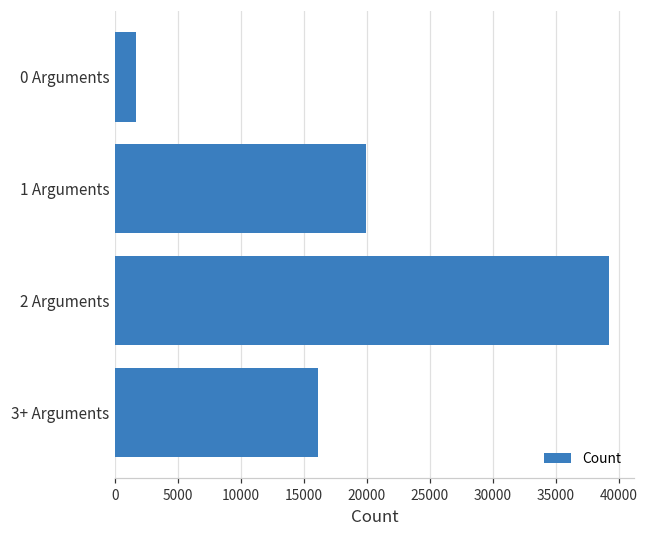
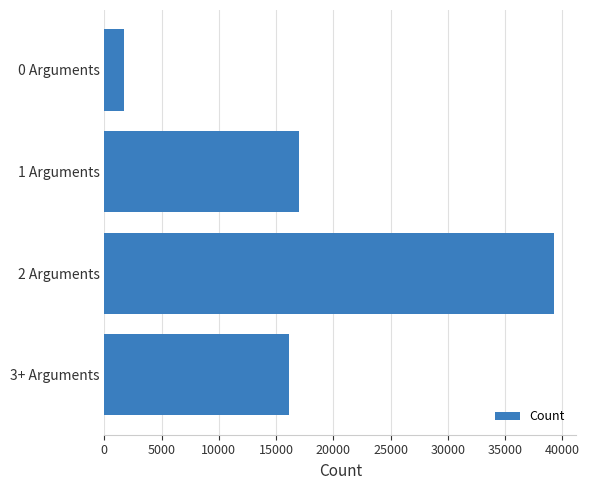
1 Arguments: 20000 -> 17000
